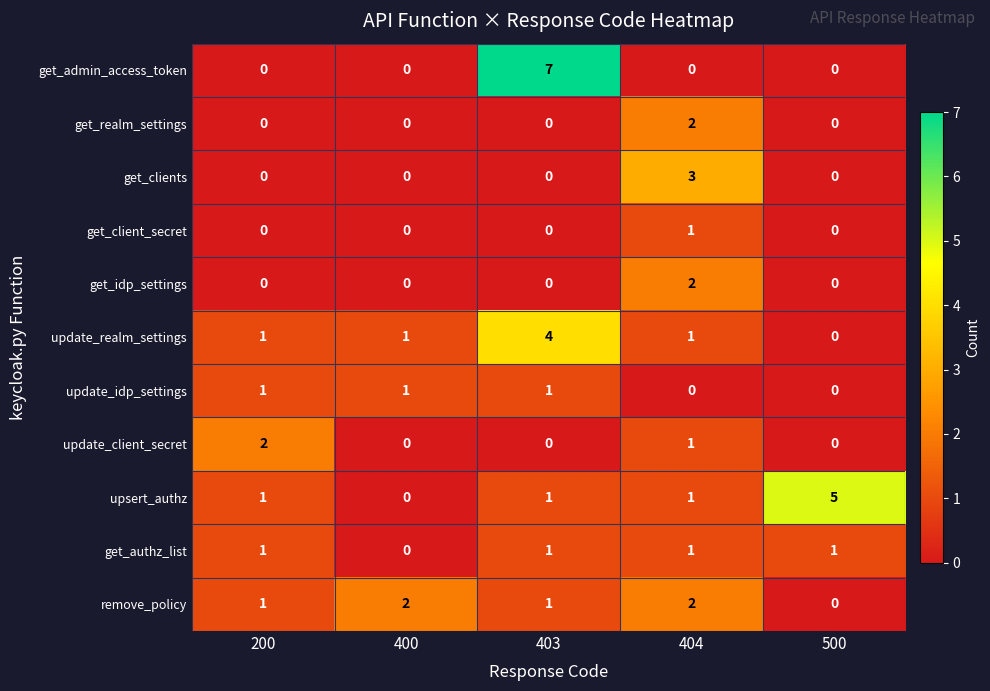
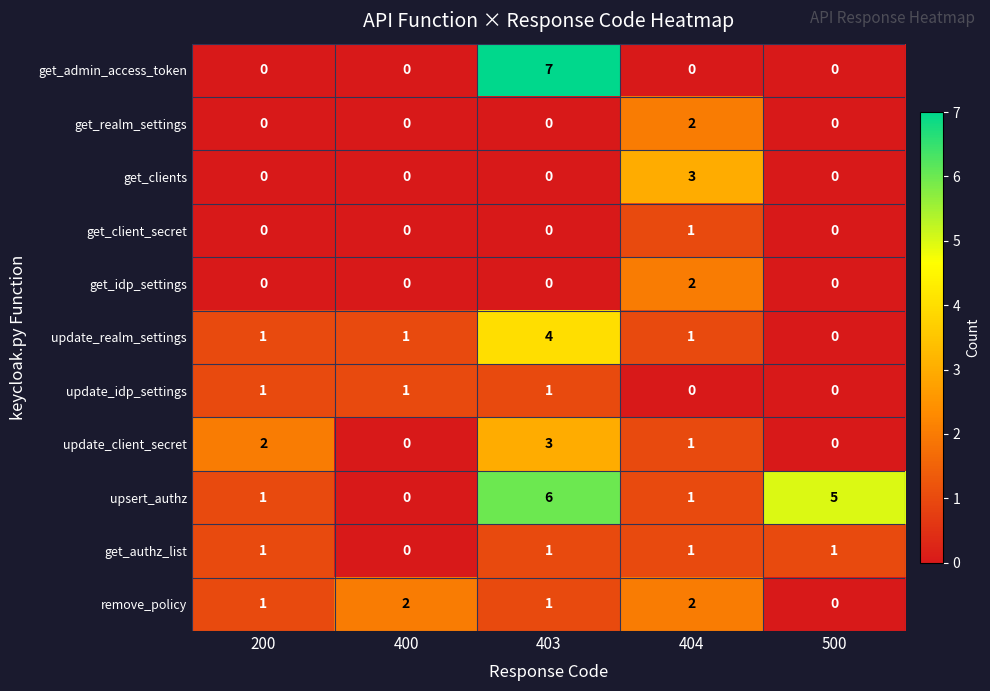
update_client_secret, 403: 0 -> 3
upsert_authz, 403: 1 -> 6
